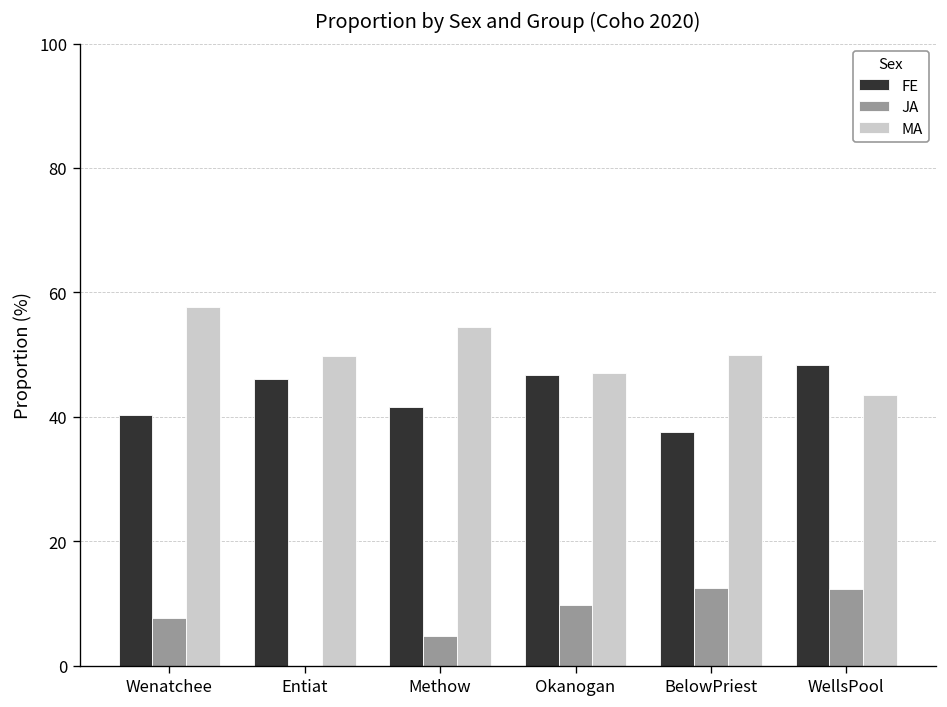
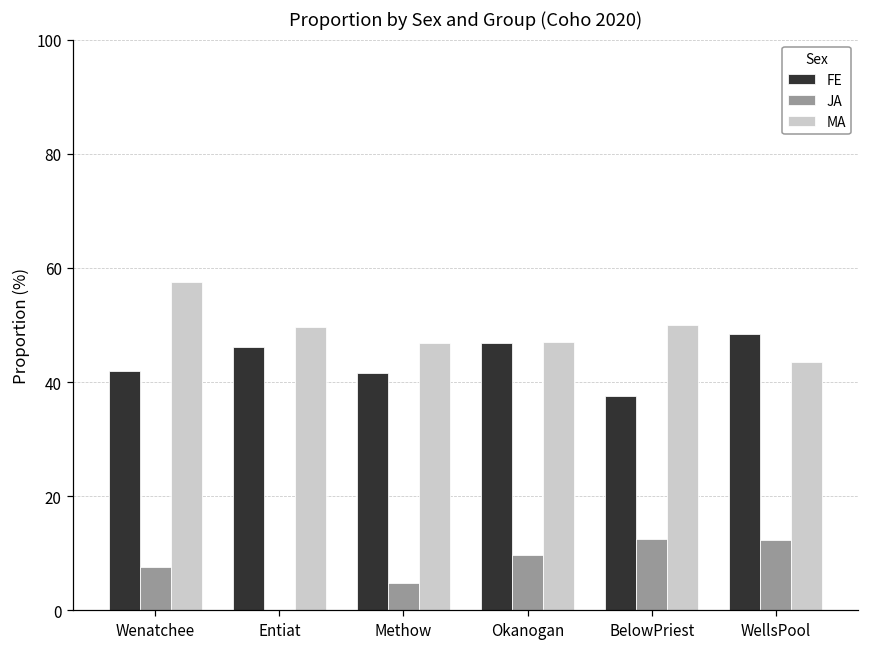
FE, Wenatchee: 40 -> 42
MA, Methow: 54 -> 47
